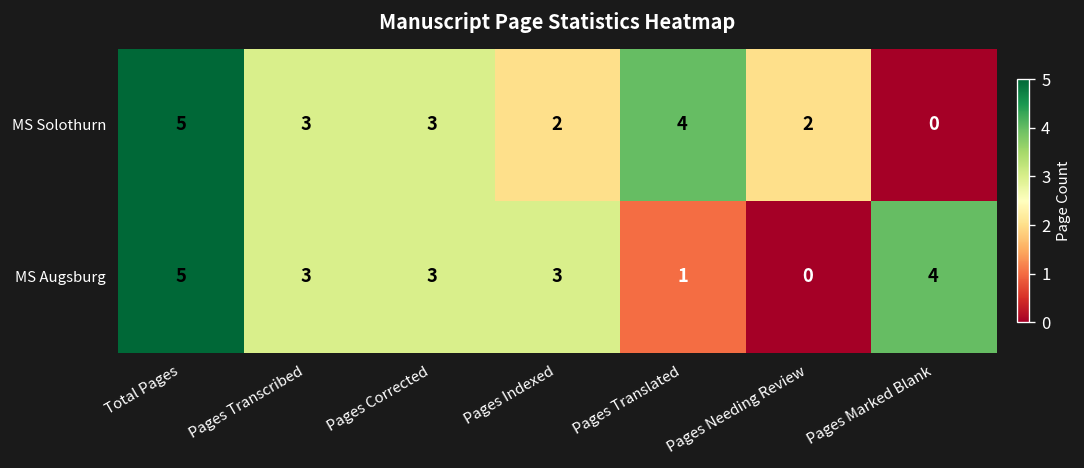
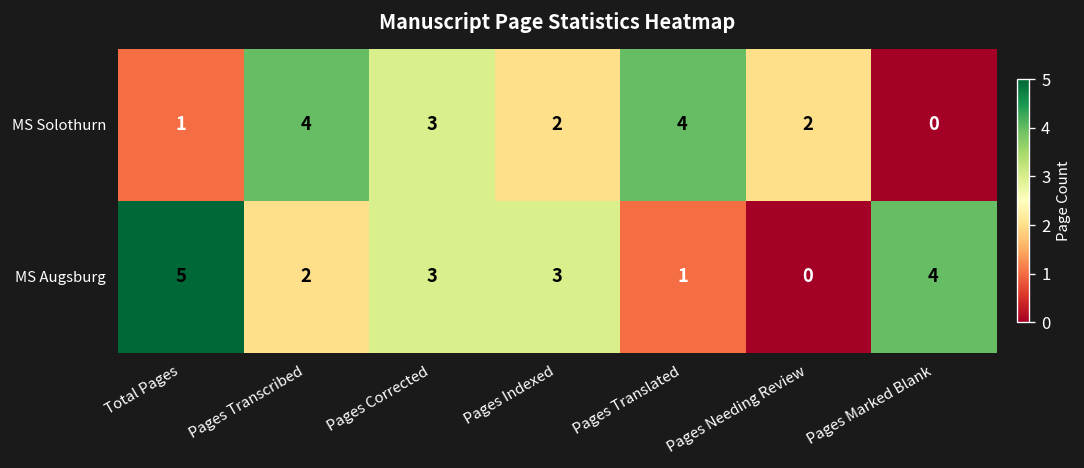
MS Solothurn, Total Pages: 5 -> 1
MS Solothurn, Pages Transcribed: 3 -> 4
MS Augsburg, Pages Transcribed: 3 -> 2
